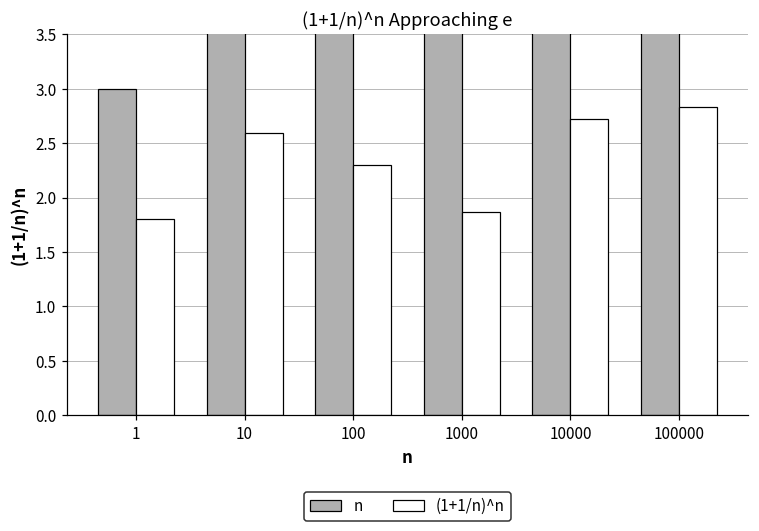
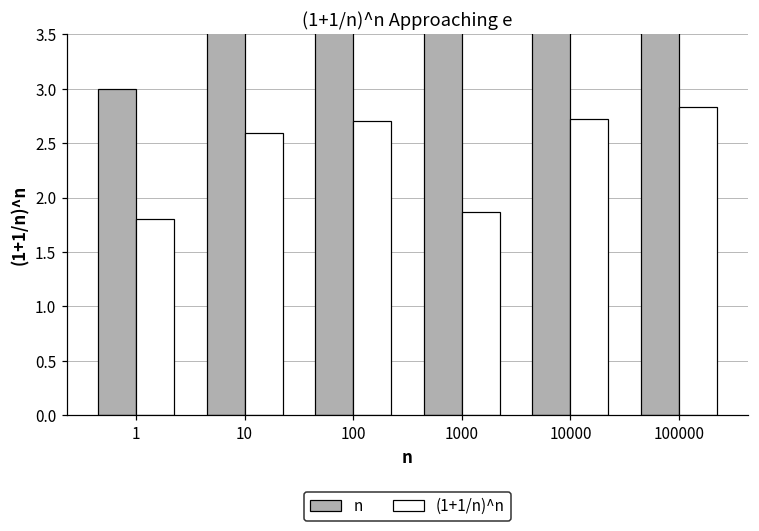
(1+1/n)^n, 100: 2.3 -> 2.7
